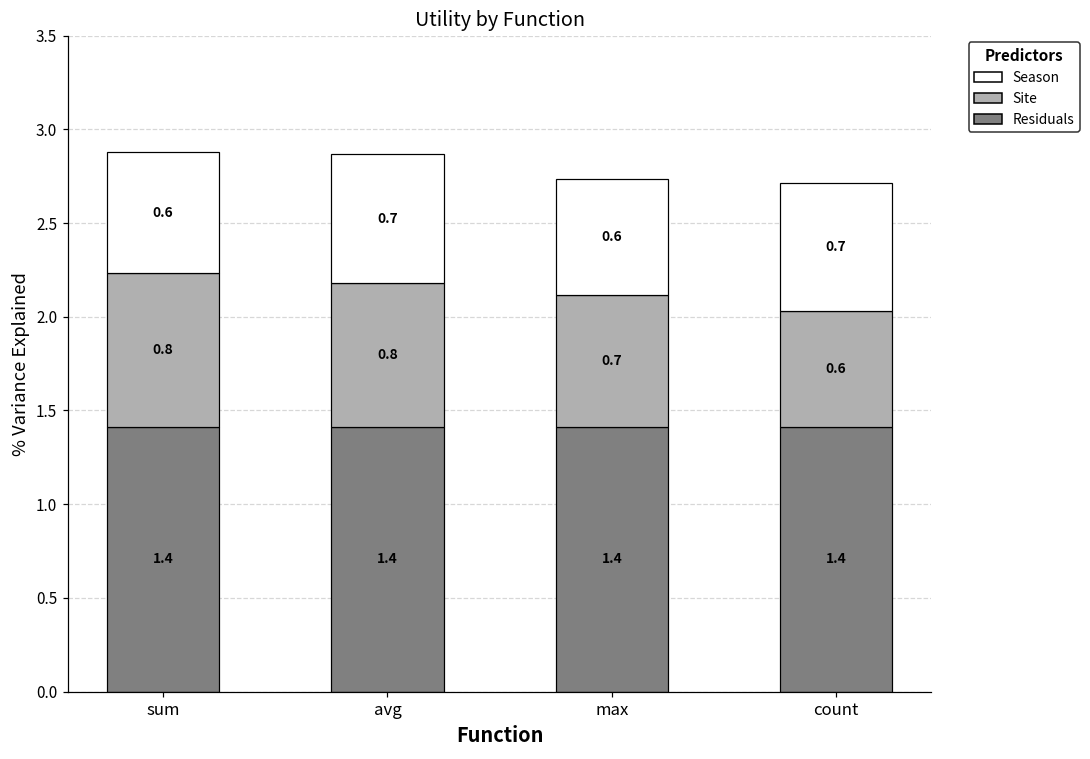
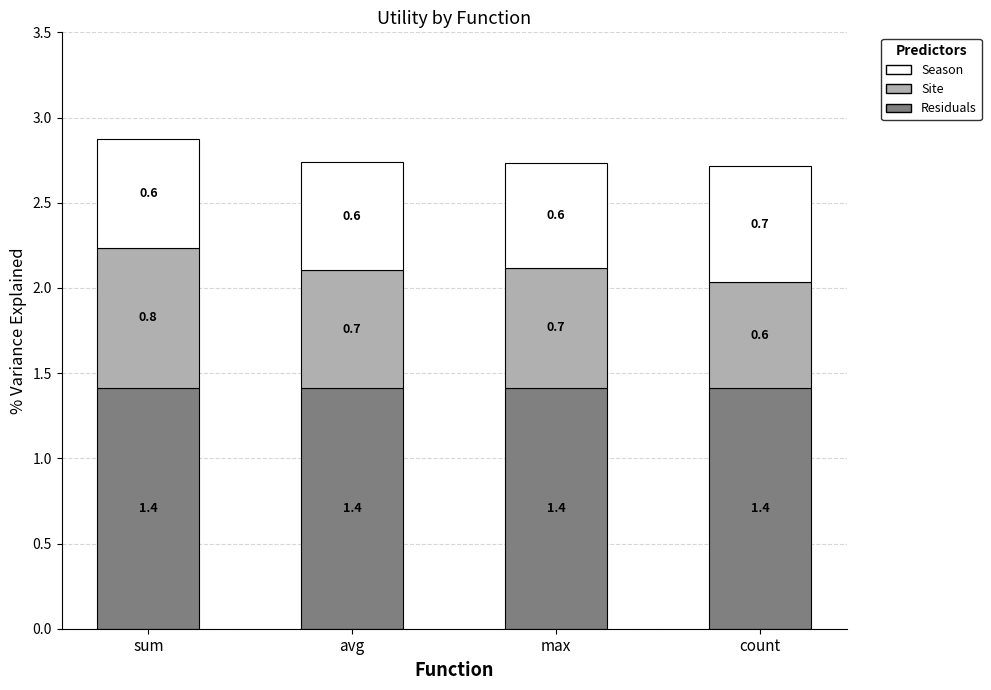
Site, avg: 0.8 -> 0.7
Season, avg: 0.7 -> 0.6
